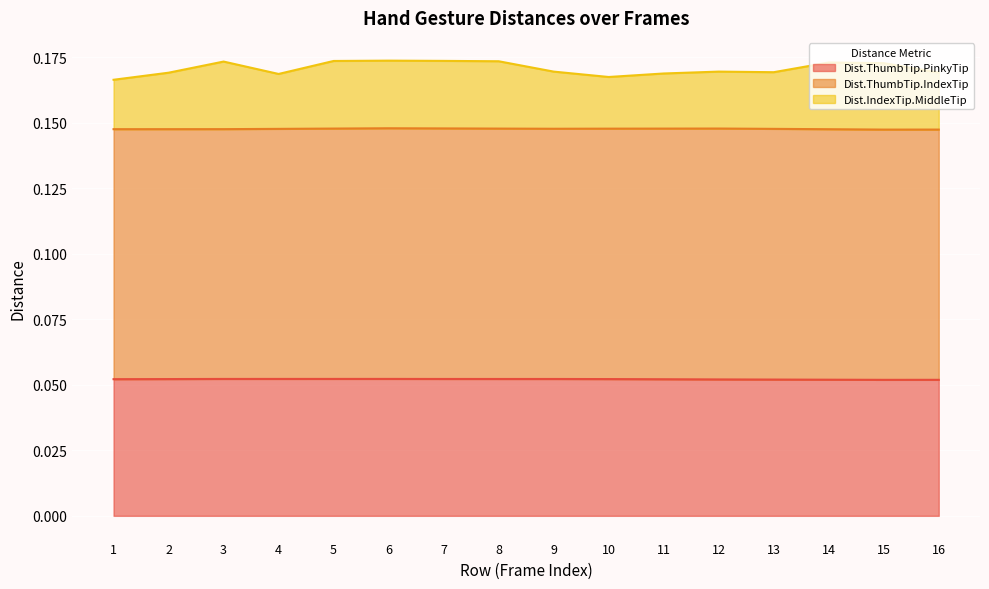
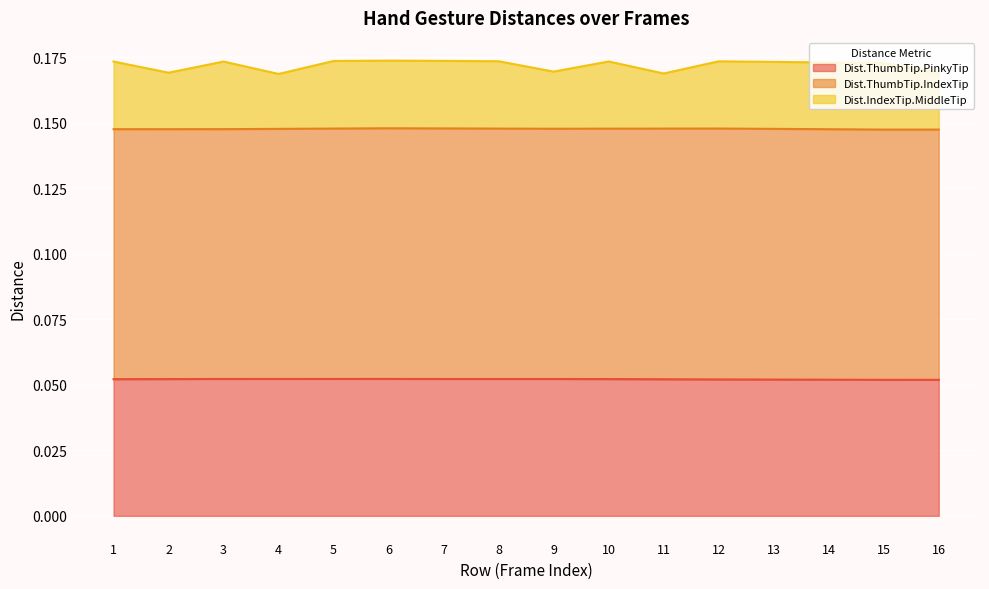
Dist.IndexTip.MiddleTip, 1: 0.019 -> 0.026
Dist.IndexTip.MiddleTip, 10: 0.020 -> 0.026
Dist.IndexTip.MiddleTip, 12: 0.022 -> 0.026
Dist.IndexTip.MiddleTip, 13: 0.022 -> 0.026
